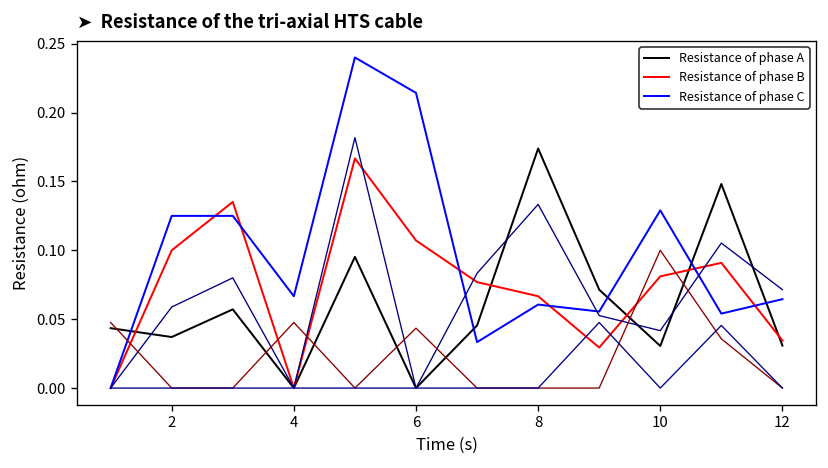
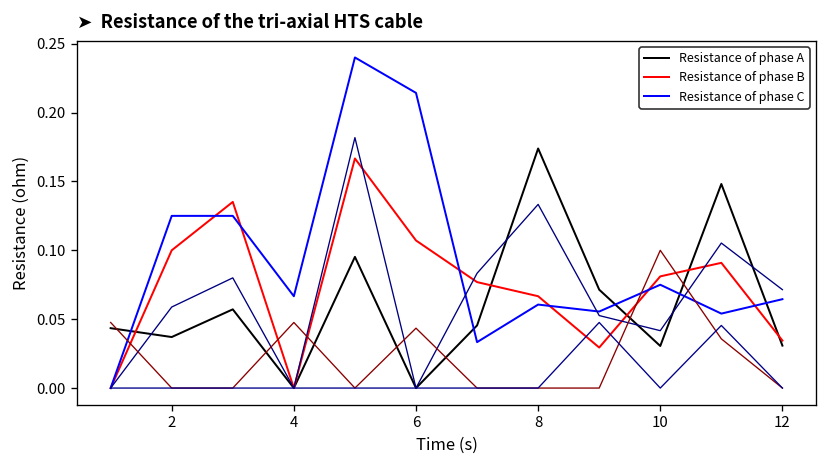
Resistance of phase C, 10: 0.129 -> 0.075
